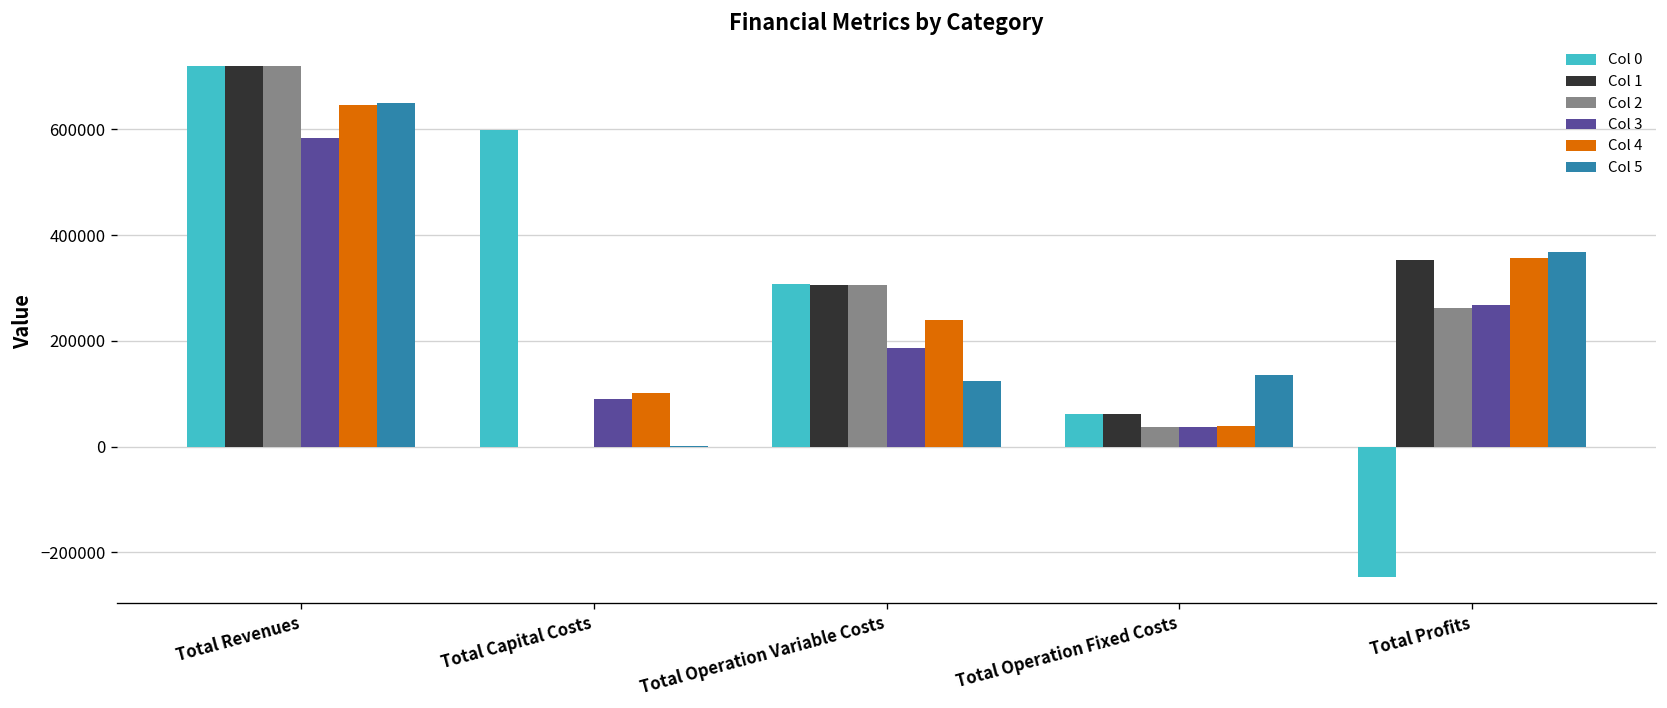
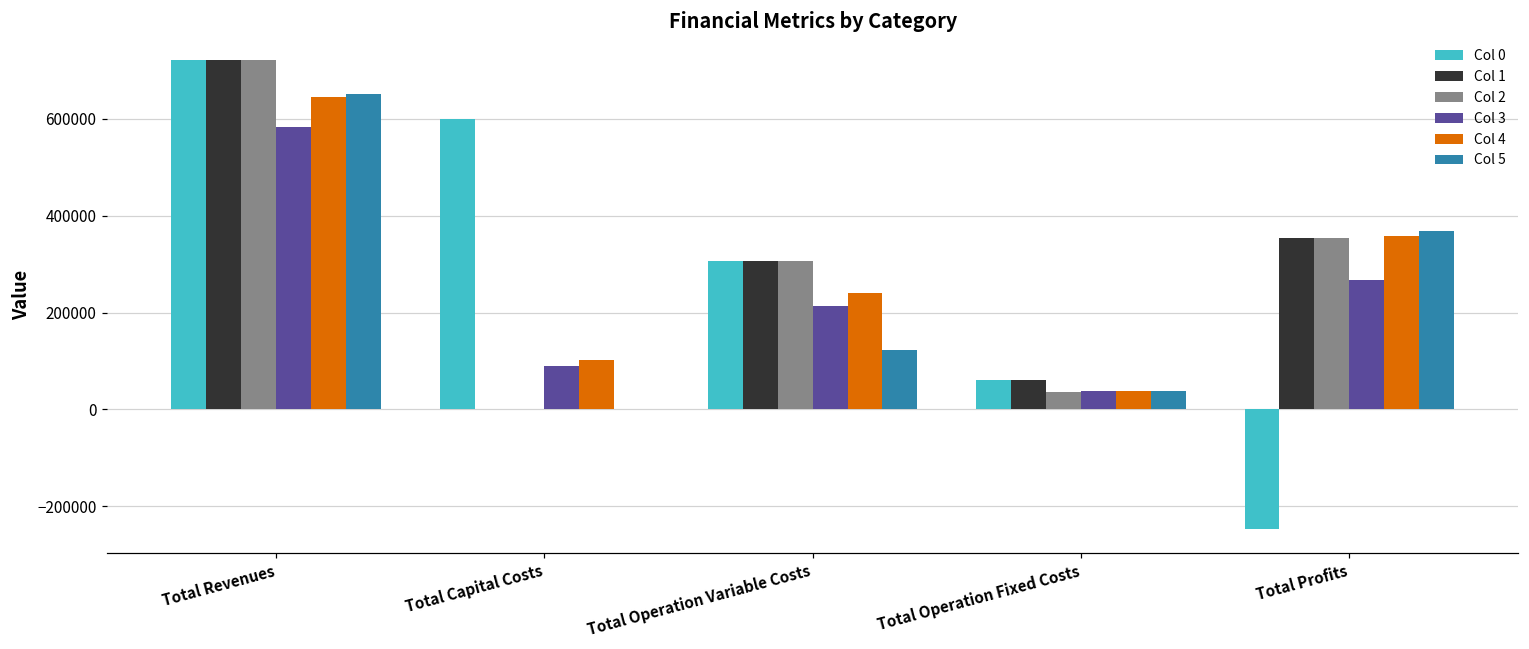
Col 3, Total Operation Variable Costs: 190000 -> 210000
Col 5, Total Operation Fixed Costs: 140000 -> 40000
Col 2, Total Profits: 260000 -> 350000
